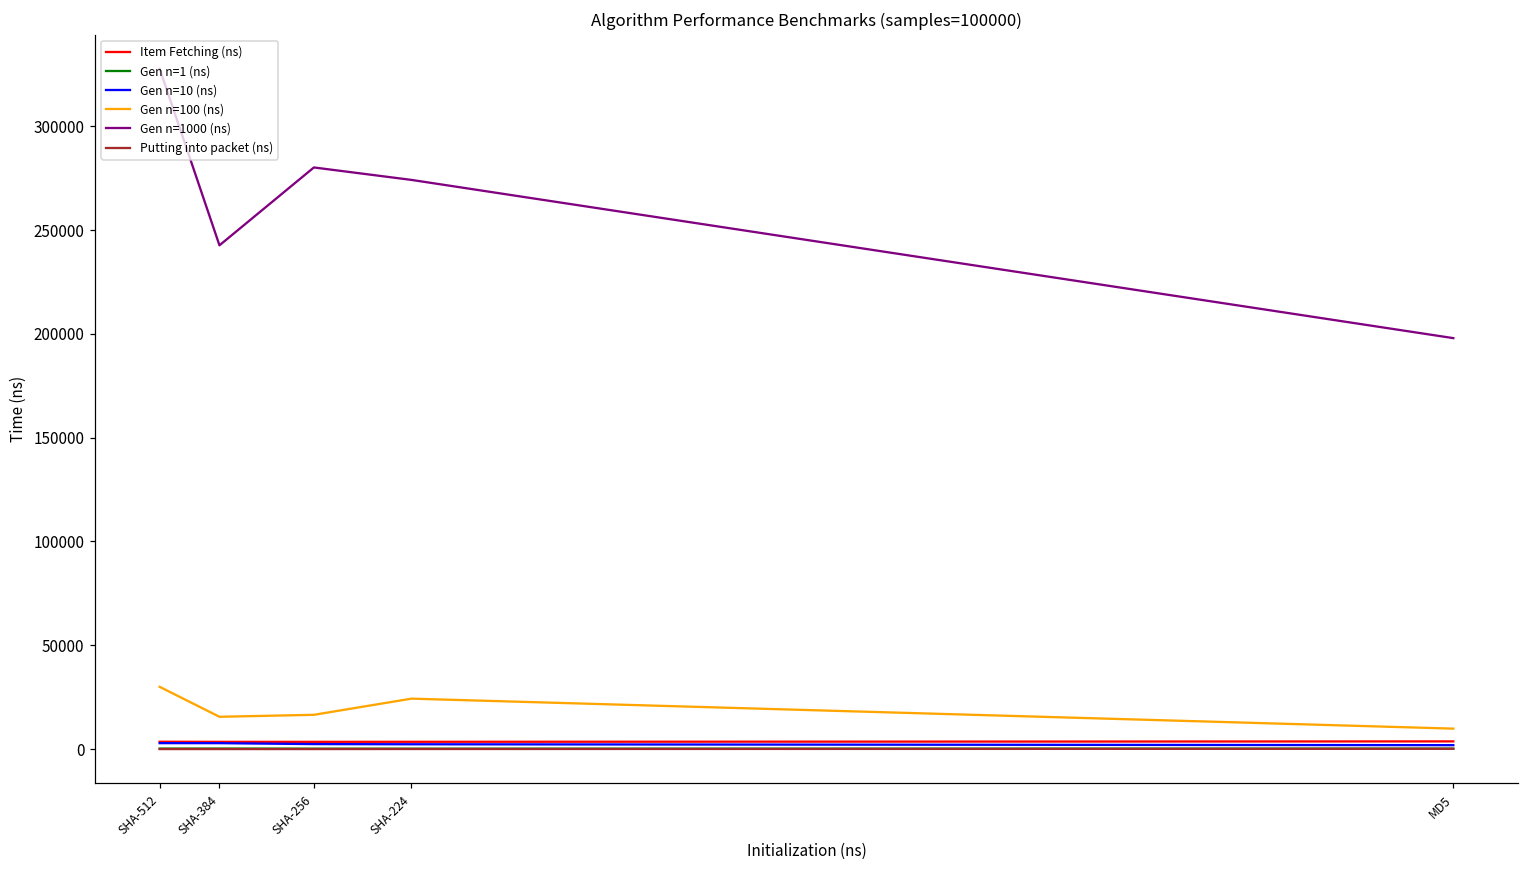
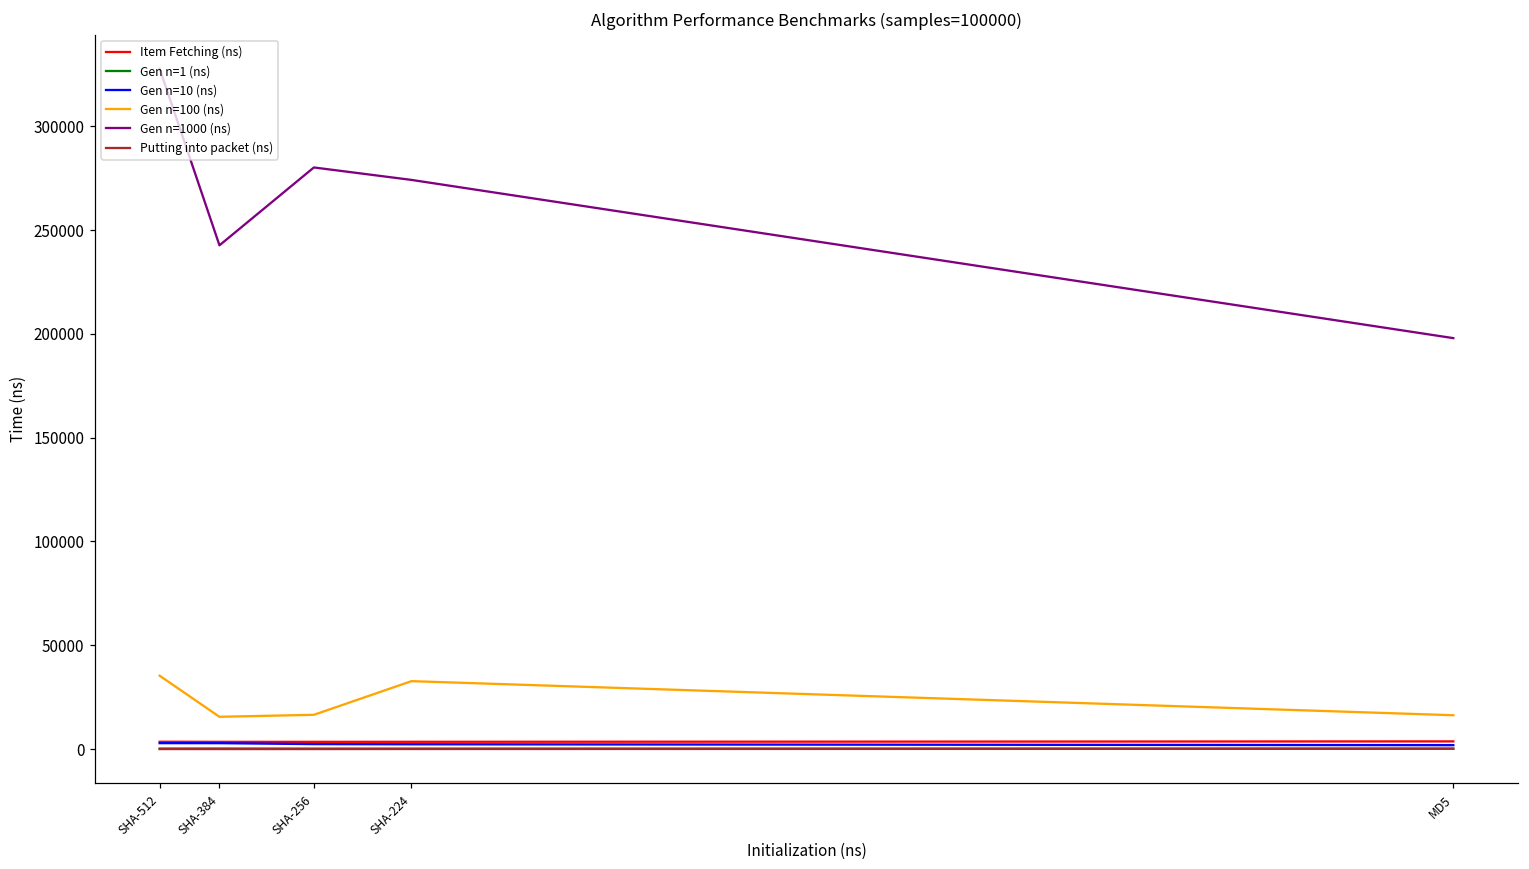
Gen n=100 (ns), SHA-512: 30000 -> 35000
Gen n=100 (ns), SHA-224: 24000 -> 33000
Gen n=100 (ns), MD5: 10000 -> 16000
